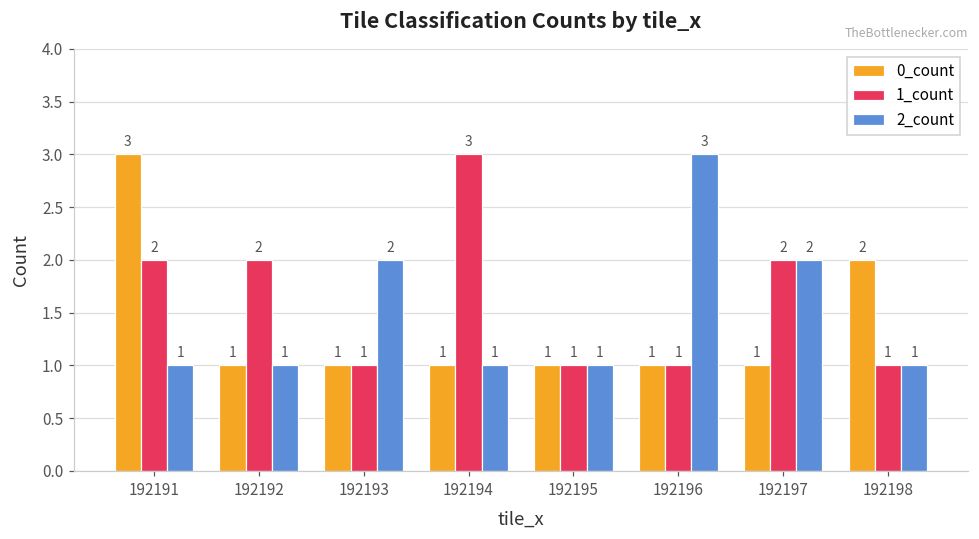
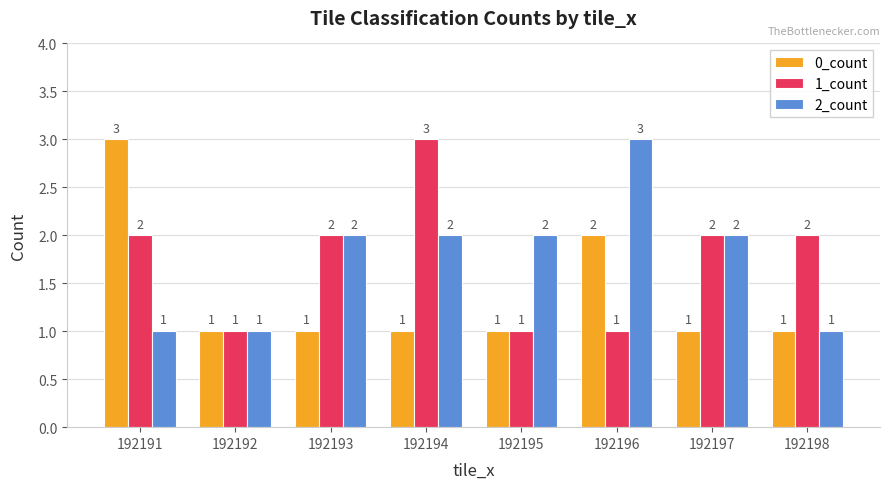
1_count, 192192: 2 -> 1
1_count, 192193: 1 -> 2
2_count, 192194: 1 -> 2
2_count, 192195: 1 -> 2
0_count, 192196: 1 -> 2
0_count, 192198: 2 -> 1
1_count, 192198: 1 -> 2
